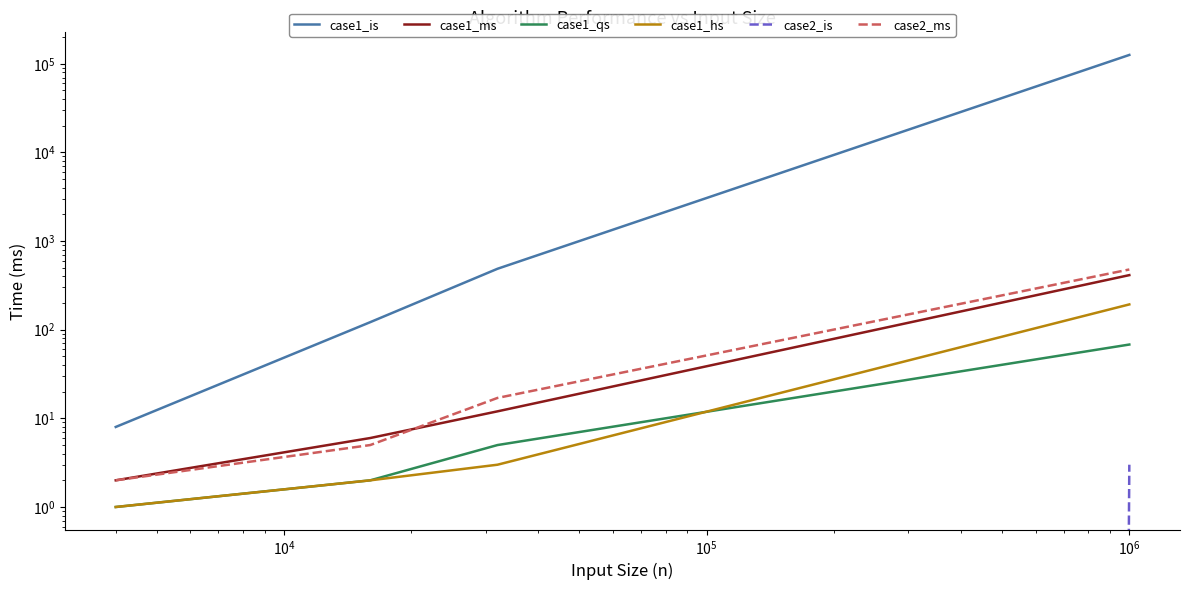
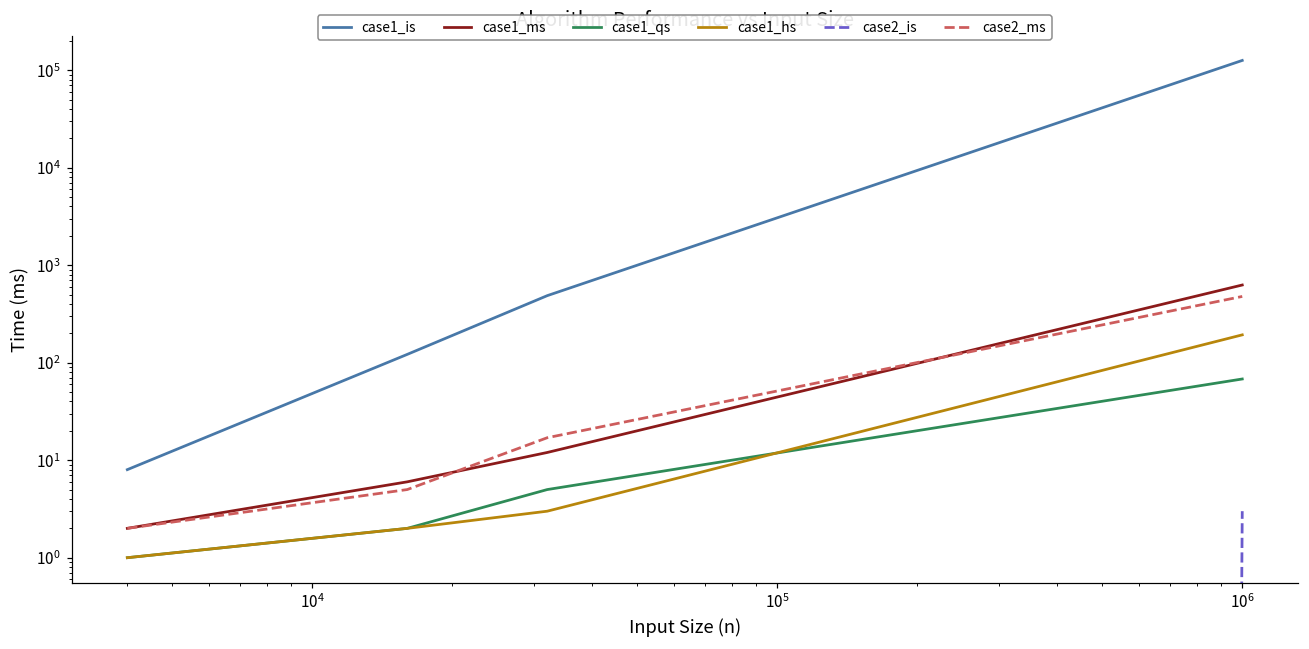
case1_ms, 10^6: 400 -> 600
